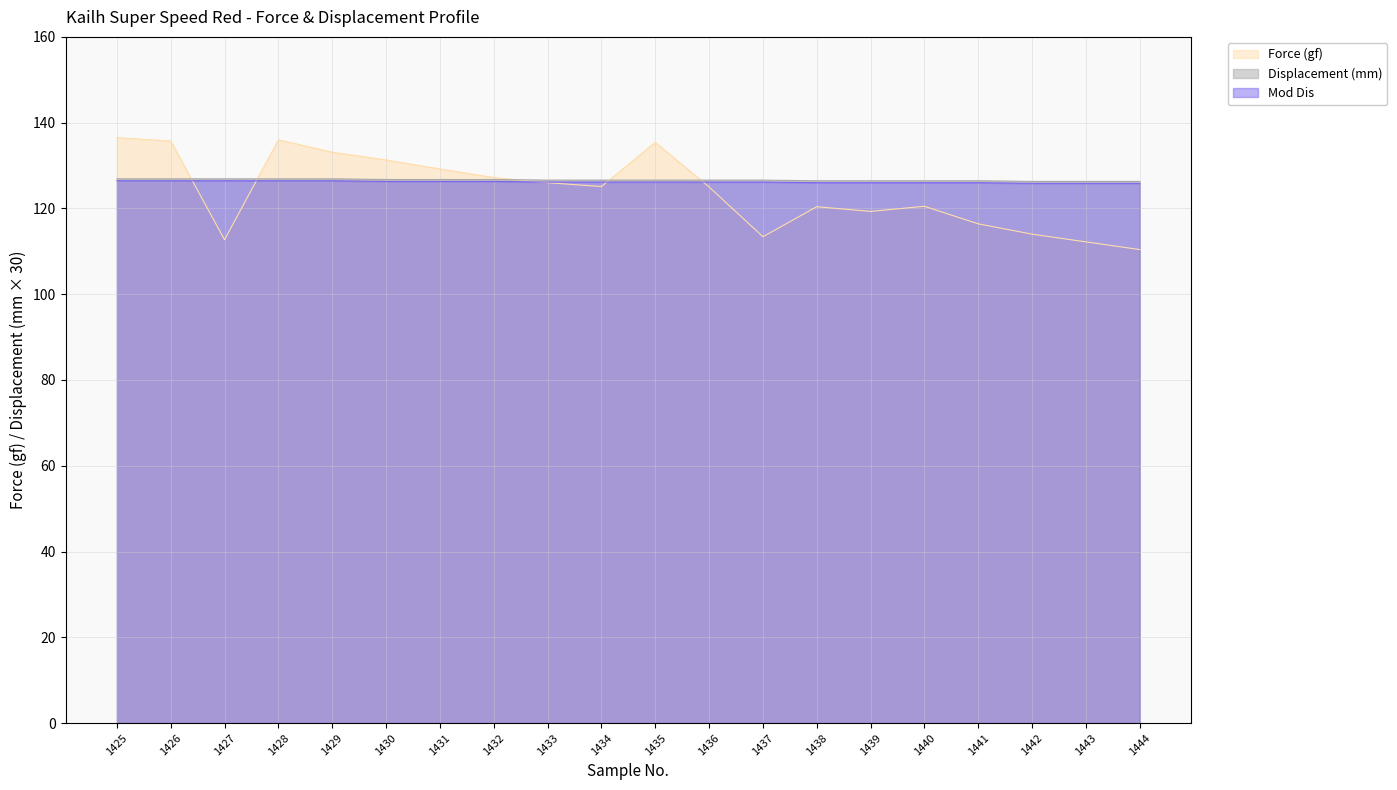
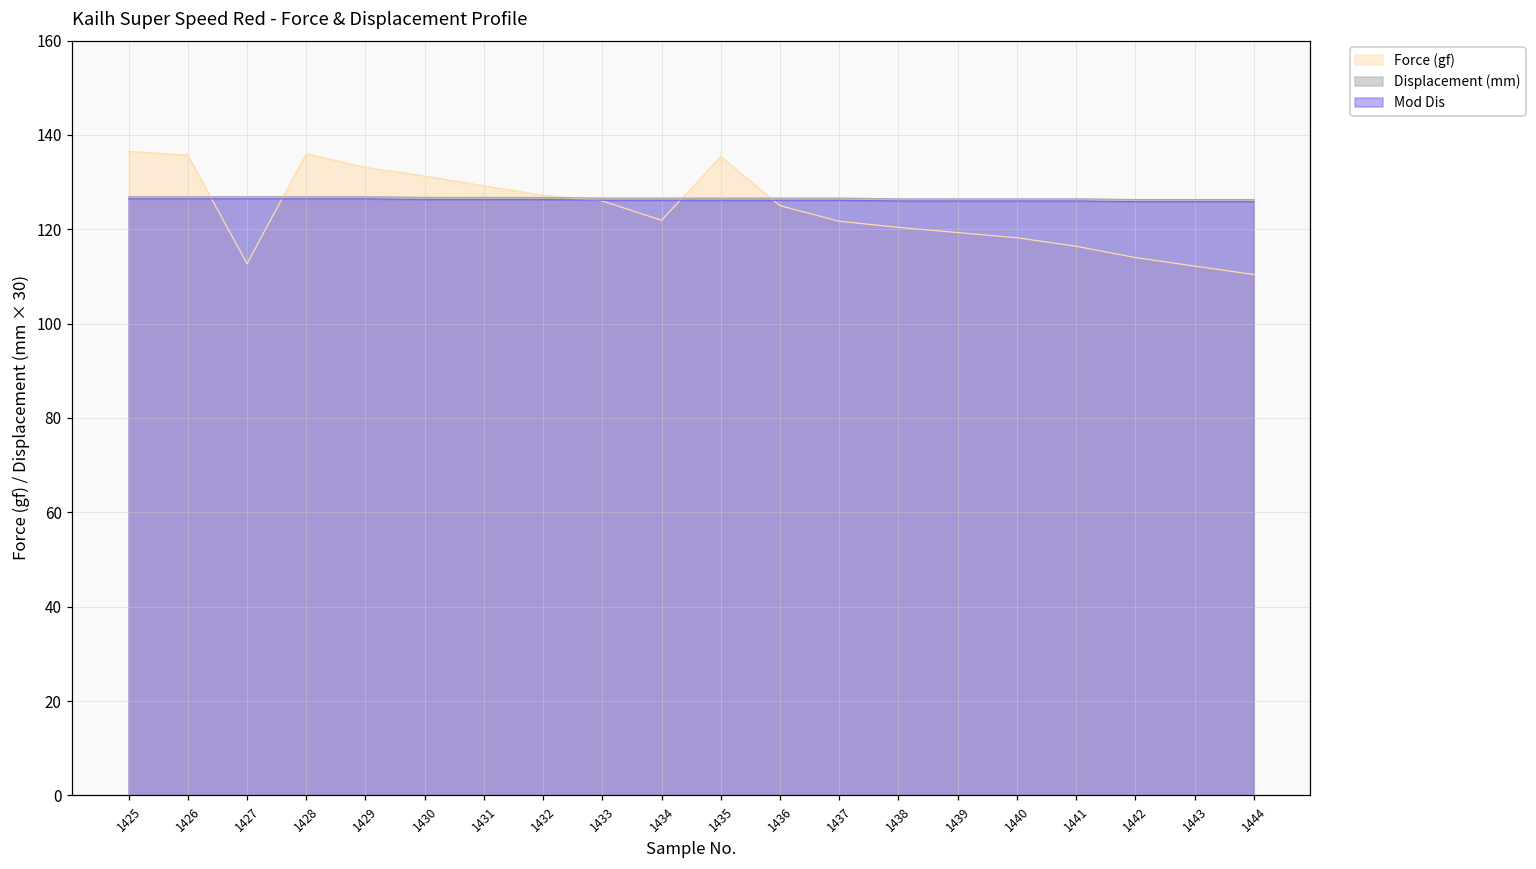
Force (gf), 1434: 125 -> 122
Force (gf), 1437: 113 -> 122
Force (gf), 1440: 121 -> 118
